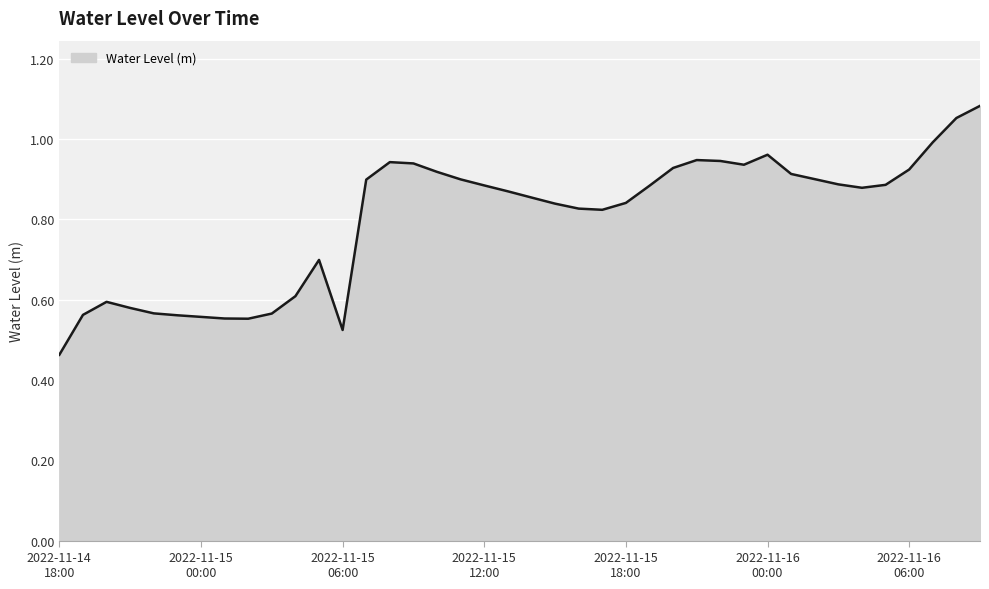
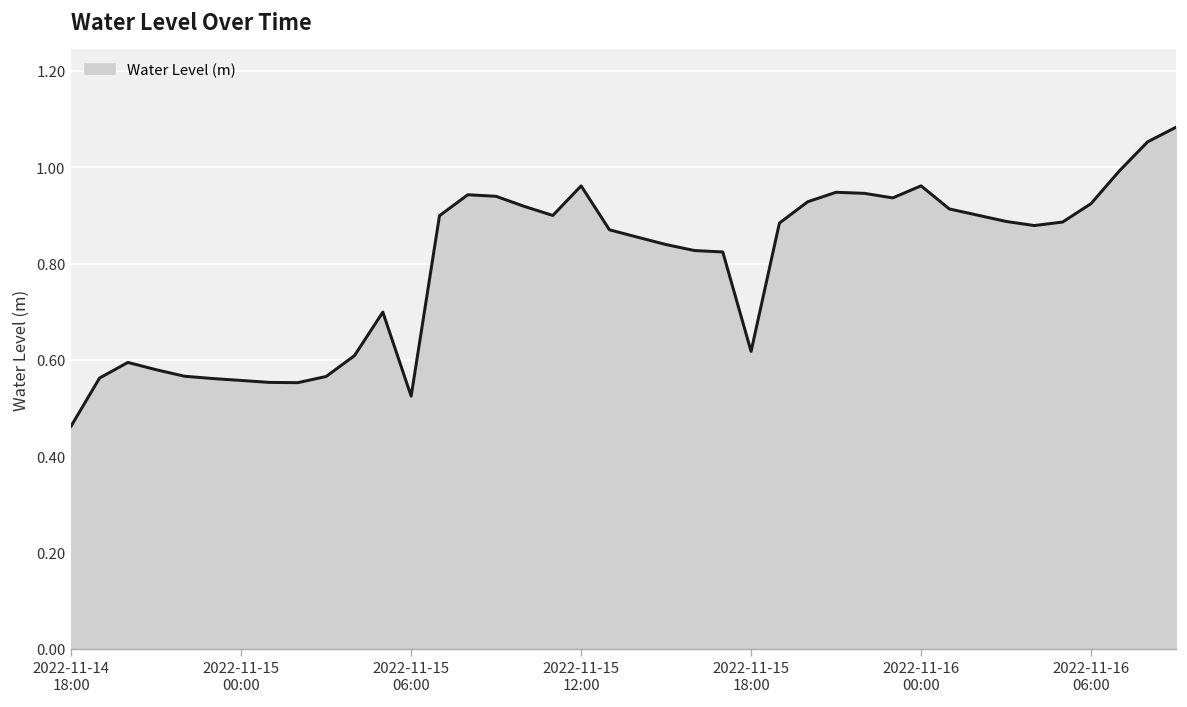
2022-11-15 12:00: 0.88 -> 0.96
2022-11-15 18:00: 0.84 -> 0.62
